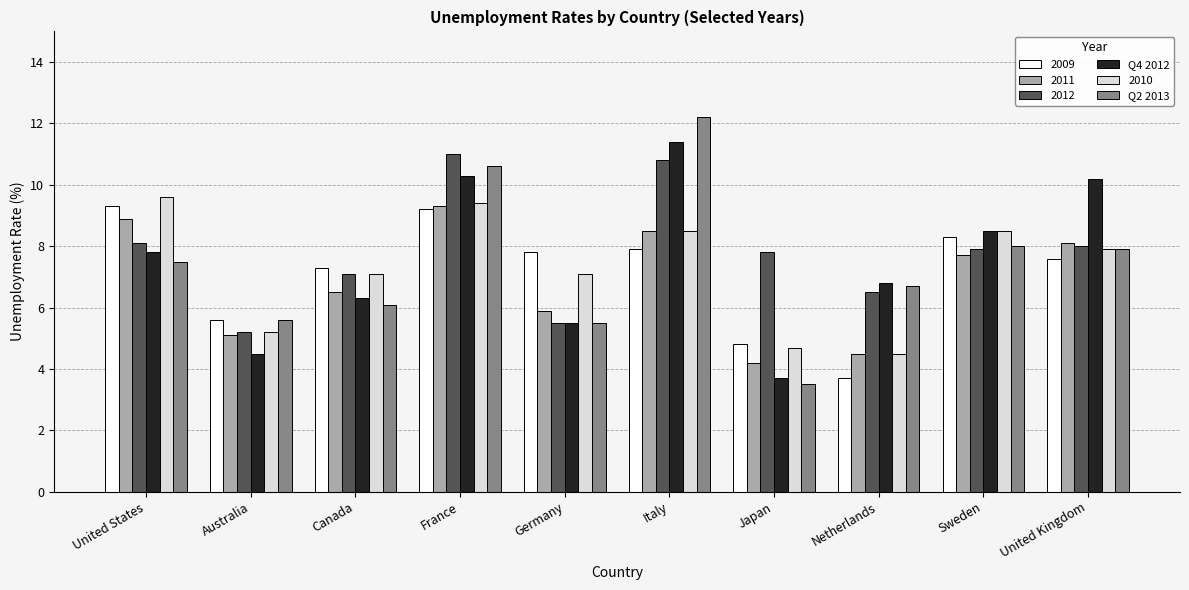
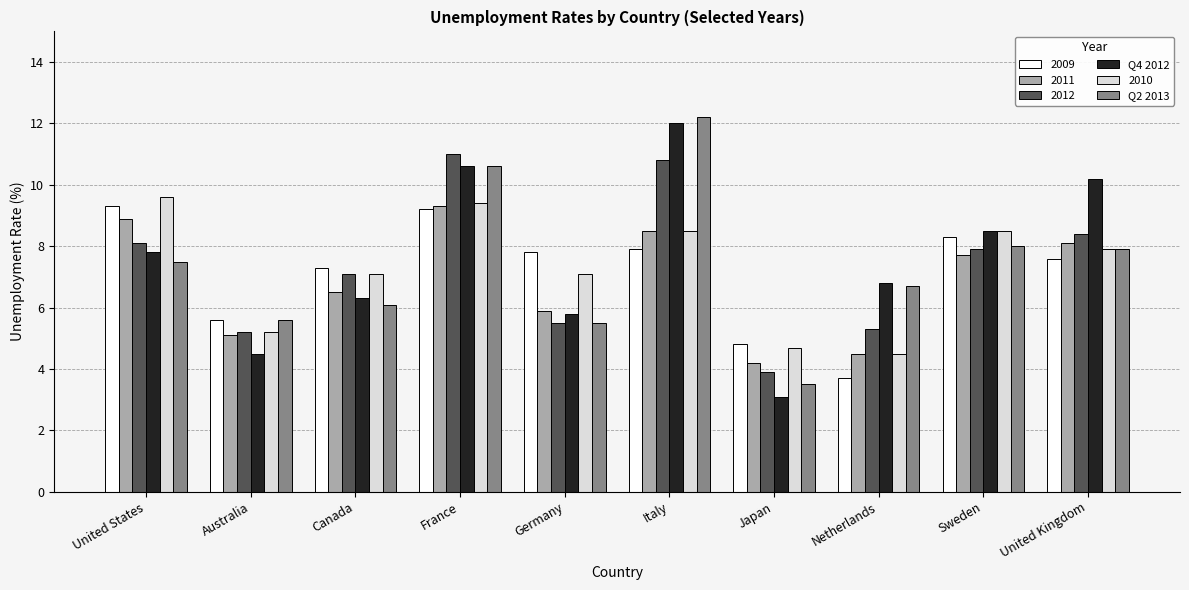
Q4 2012, France: 10.3 -> 10.6
Q4 2012, Germany: 5.5 -> 5.8
Q4 2012, Italy: 11.4 -> 12.0
2012, Japan: 7.8 -> 3.9
Q4 2012, Japan: 3.7 -> 3.1
2012, Netherlands: 6.5 -> 5.3
2012, United Kingdom: 8.0 -> 8.4
